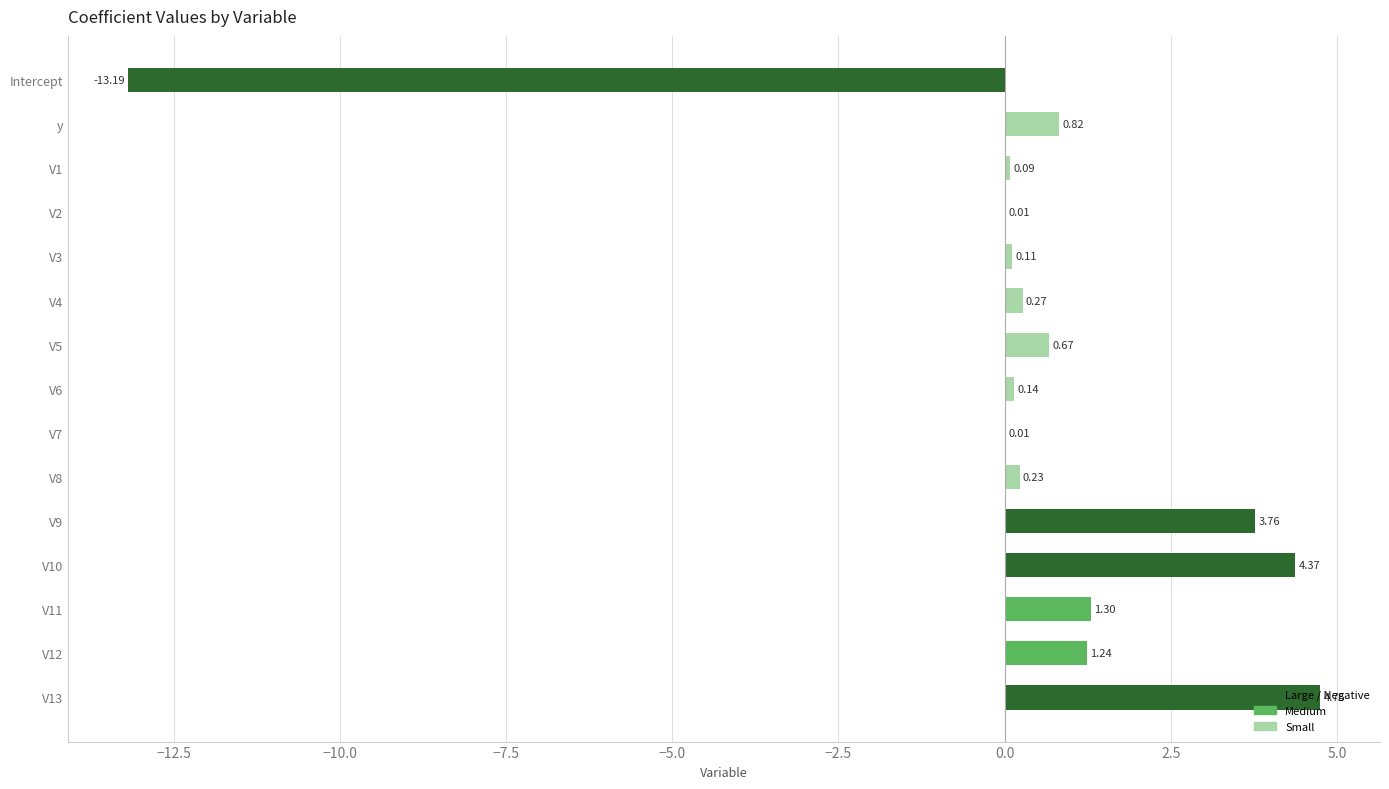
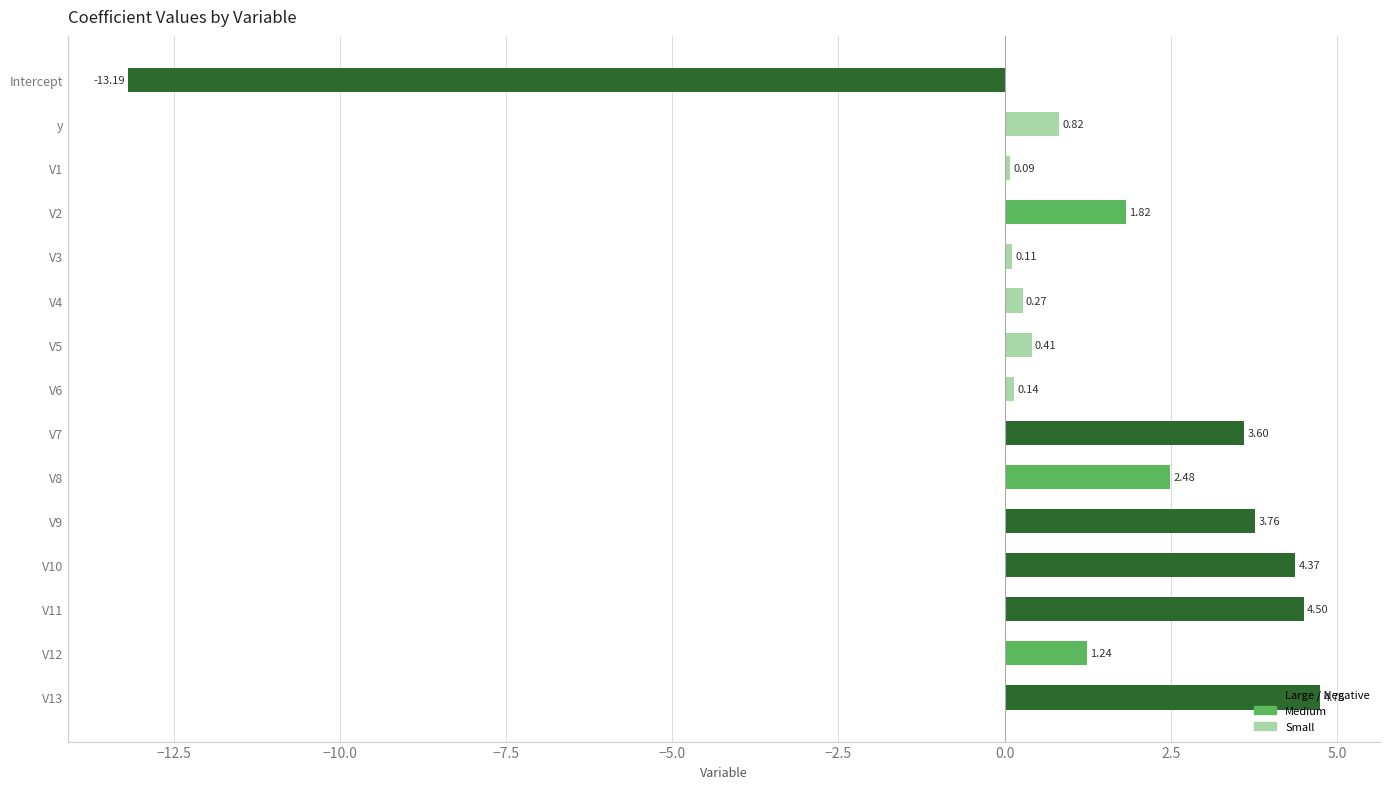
V2: 0.01 -> 1.82
V5: 0.67 -> 0.41
V7: 0.01 -> 3.60
V8: 0.23 -> 2.48
V11: 1.30 -> 4.50
